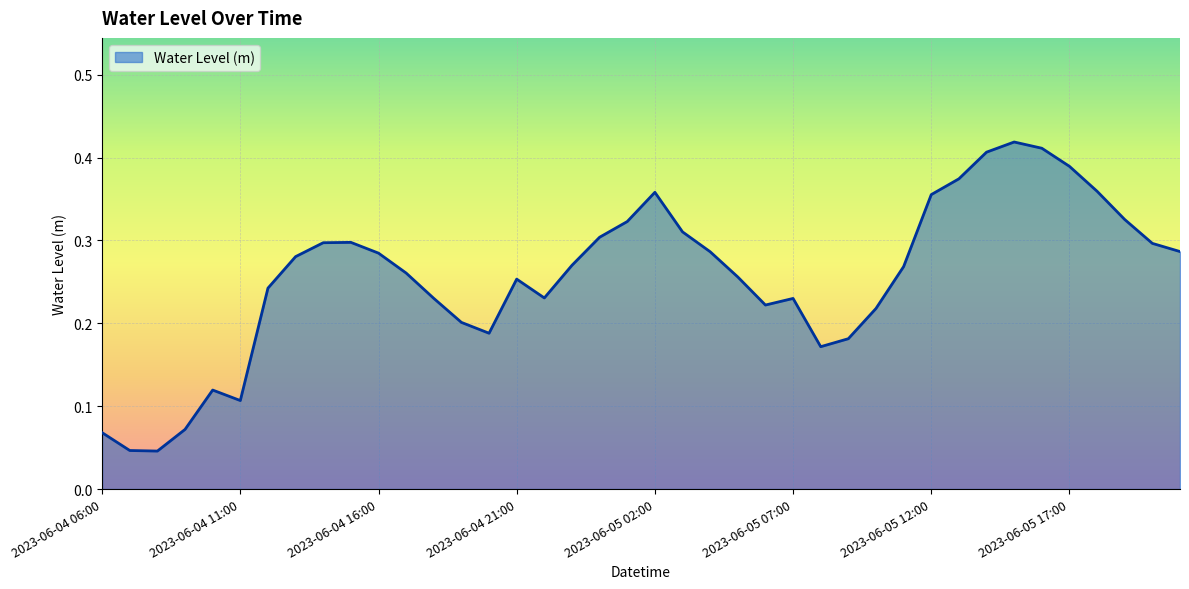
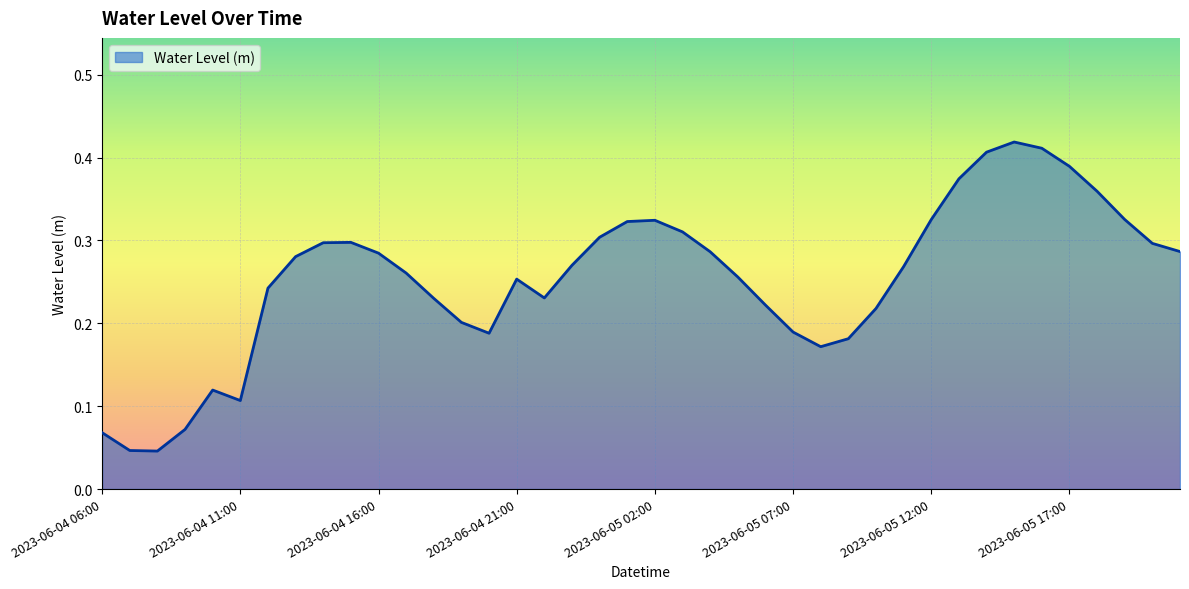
2023-06-05 02:00: 0.36 -> 0.32
2023-06-05 07:00: 0.23 -> 0.19
2023-06-05 12:00: 0.36 -> 0.33
